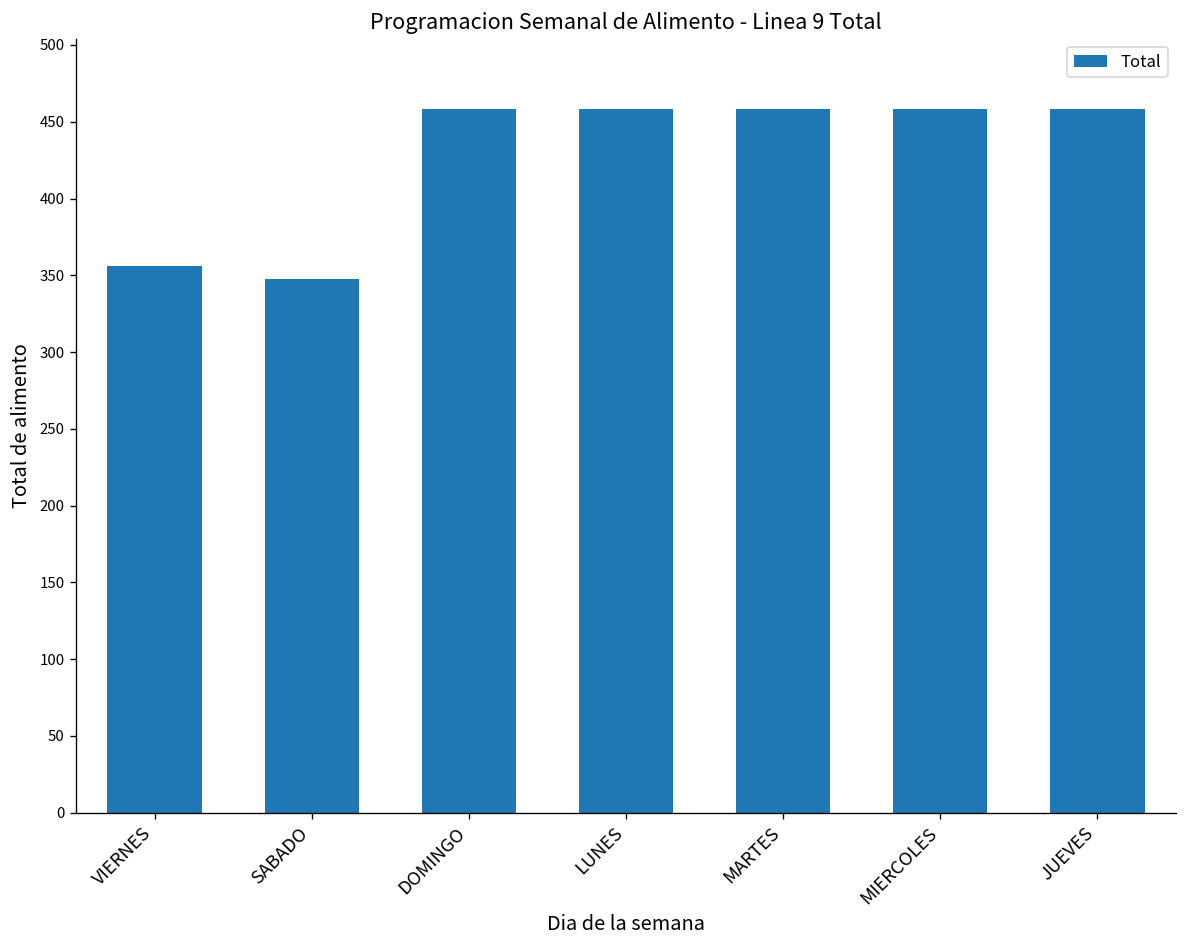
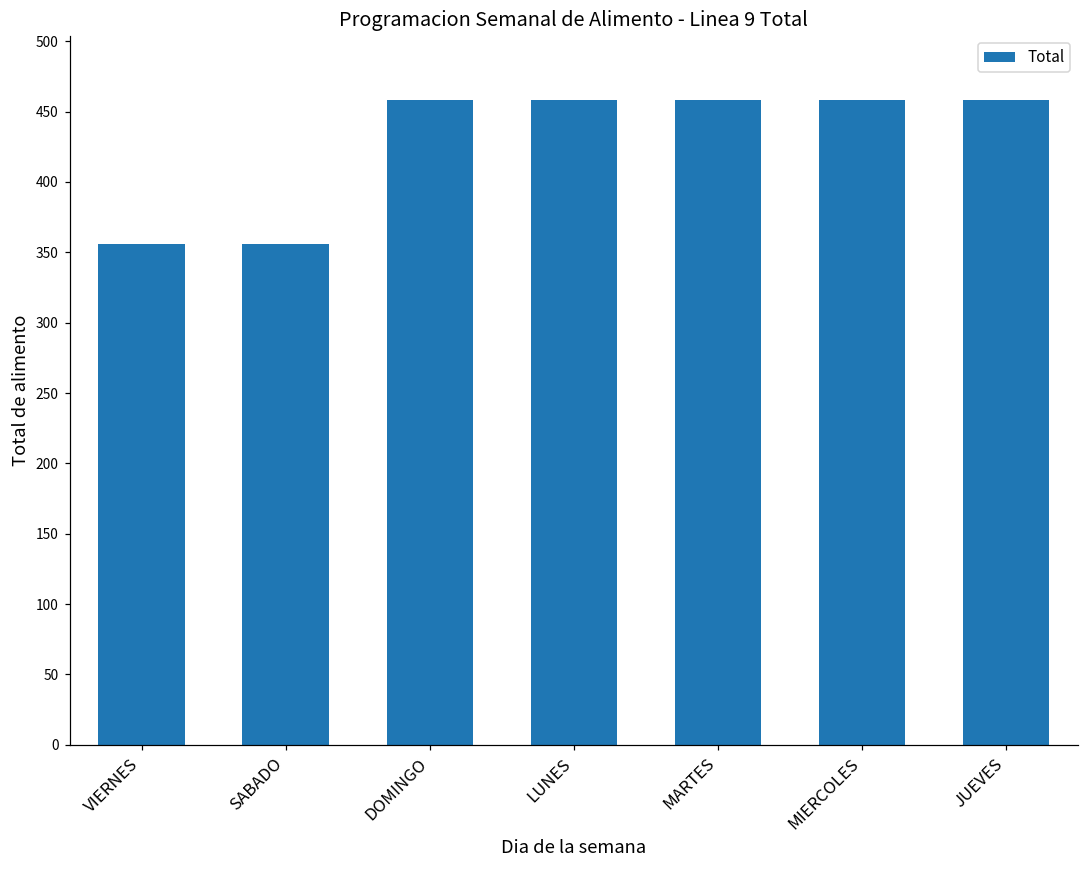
SABADO: 347 -> 356
